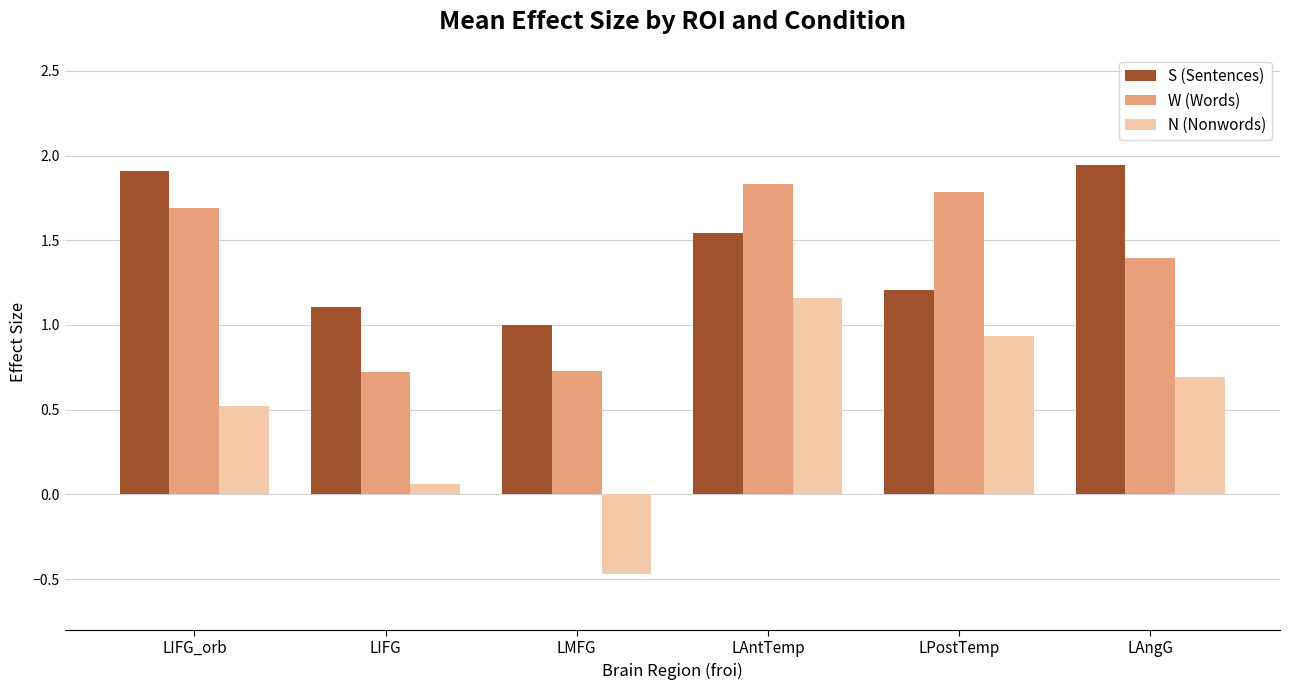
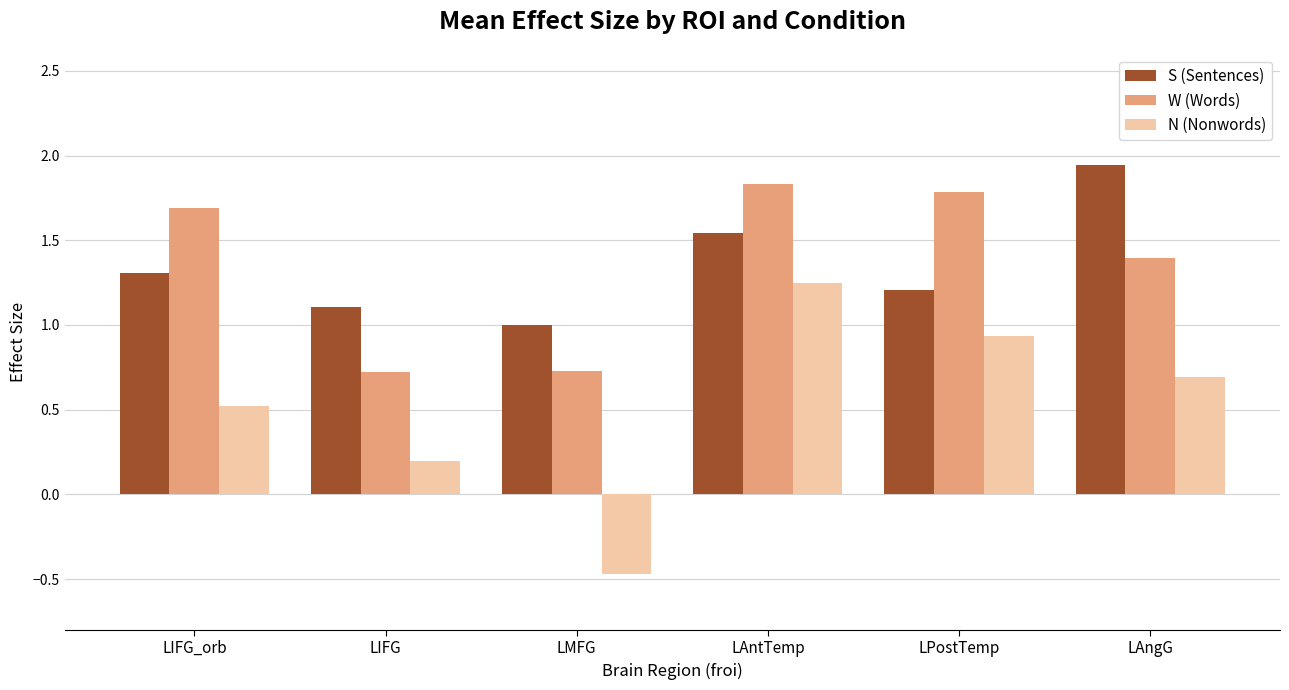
S (Sentences), LIFG_orb: 1.91 -> 1.31
N (Nonwords), LIFG: 0.06 -> 0.20
N (Nonwords), LAntTemp: 1.16 -> 1.25
